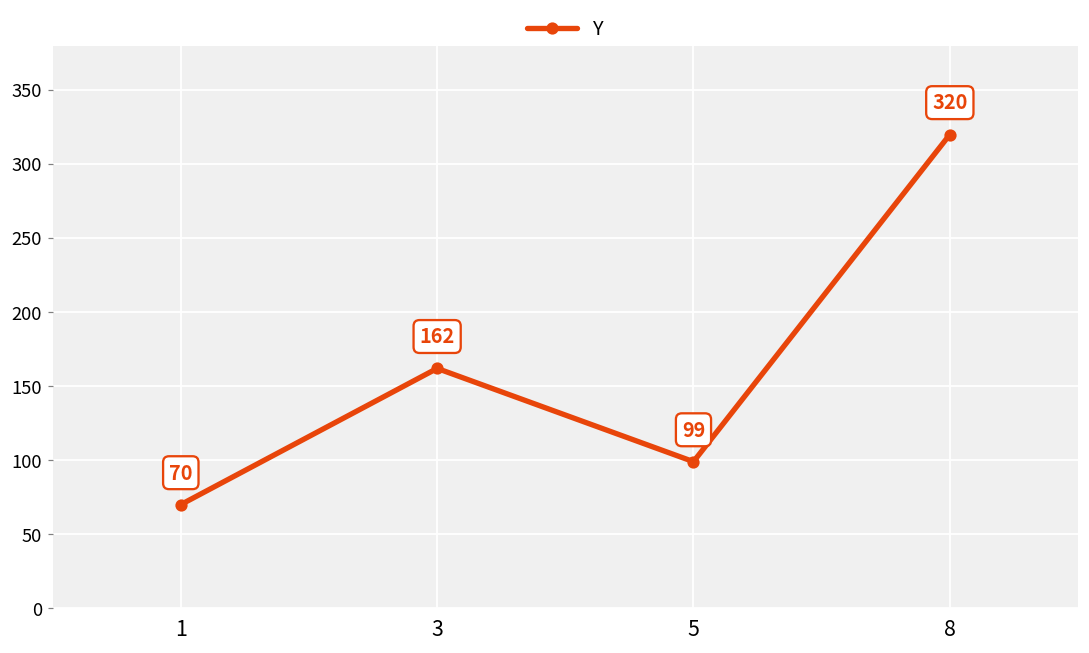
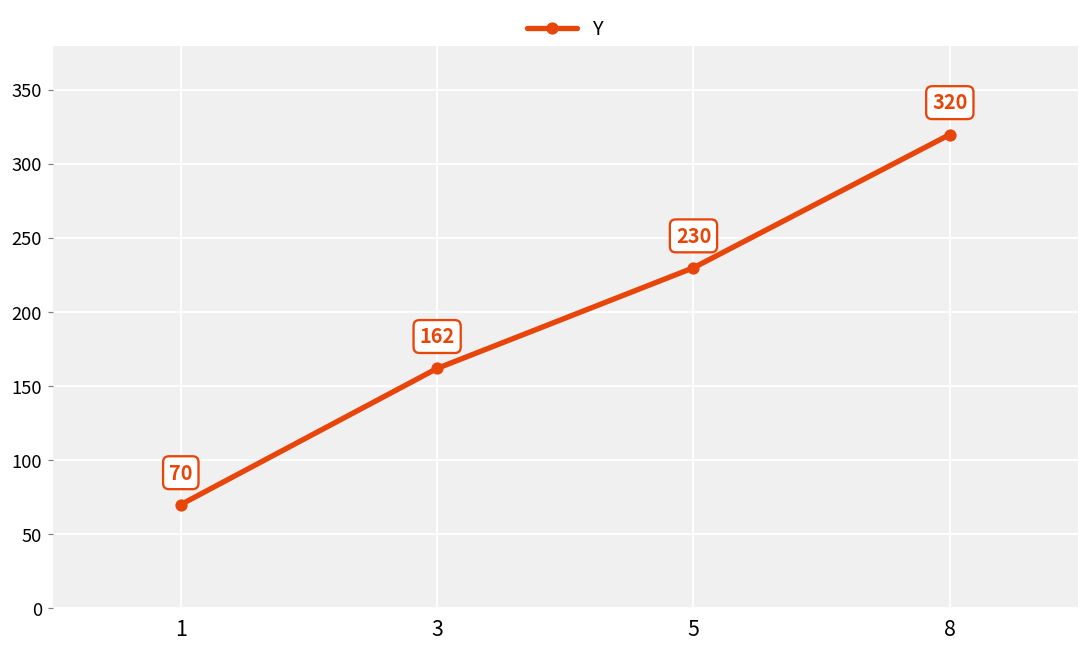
5: 99 -> 230
